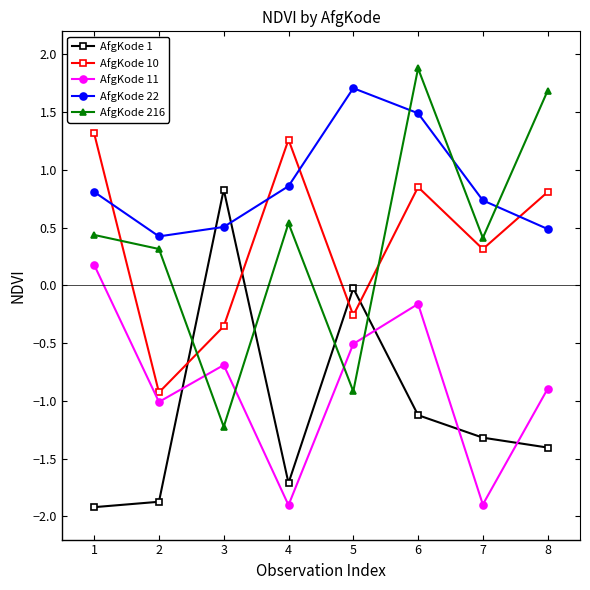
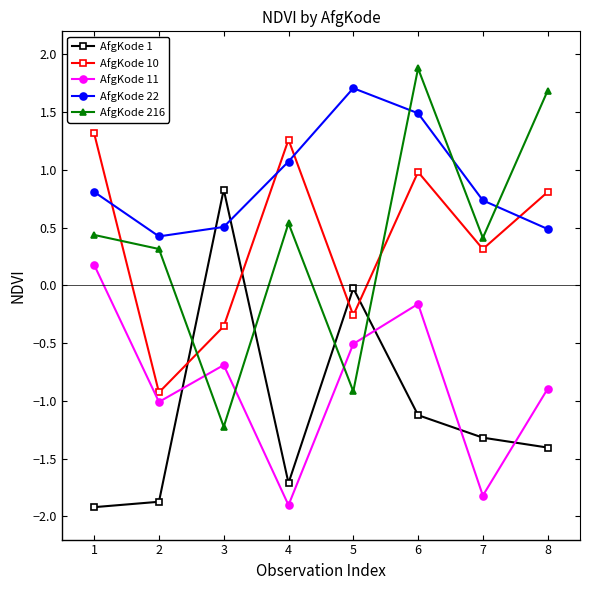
AfgKode 22, 4: 0.86 -> 1.07
AfgKode 10, 6: 0.85 -> 0.98
AfgKode 11, 7: -1.90 -> -1.82
